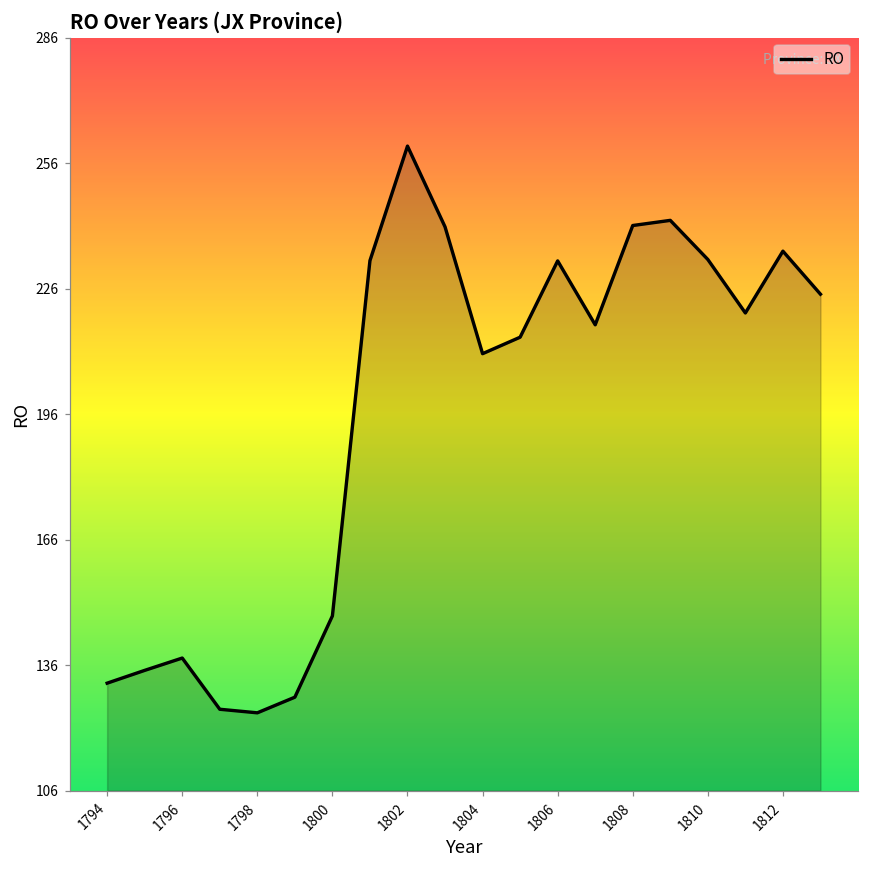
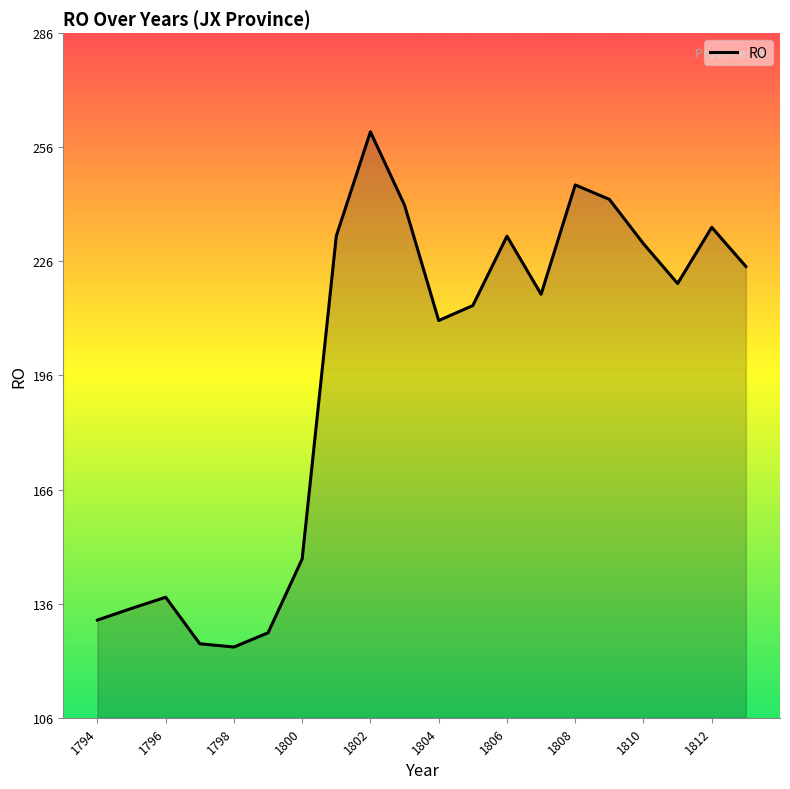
1808: 241 -> 246
1810: 233 -> 231
